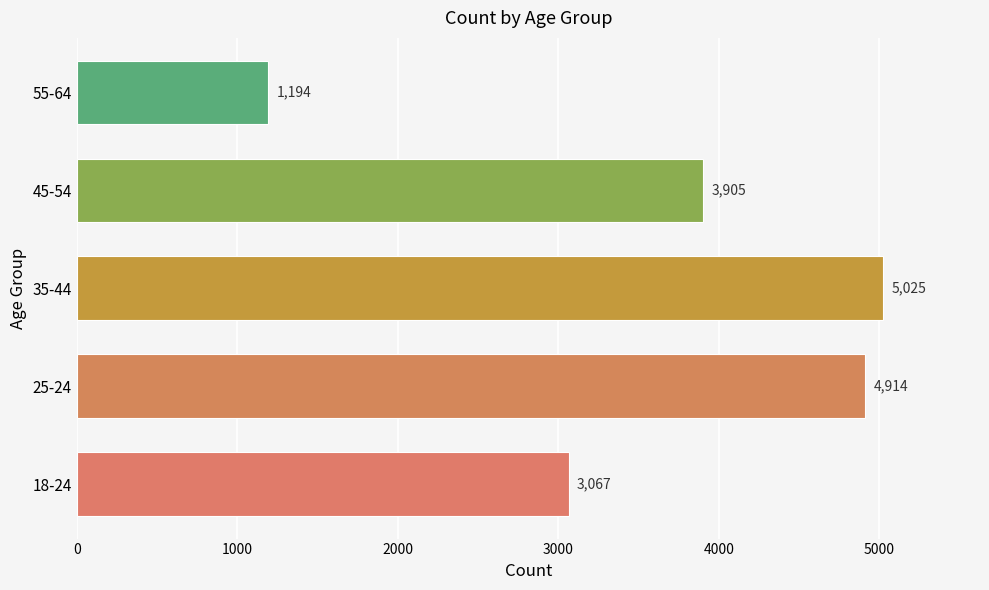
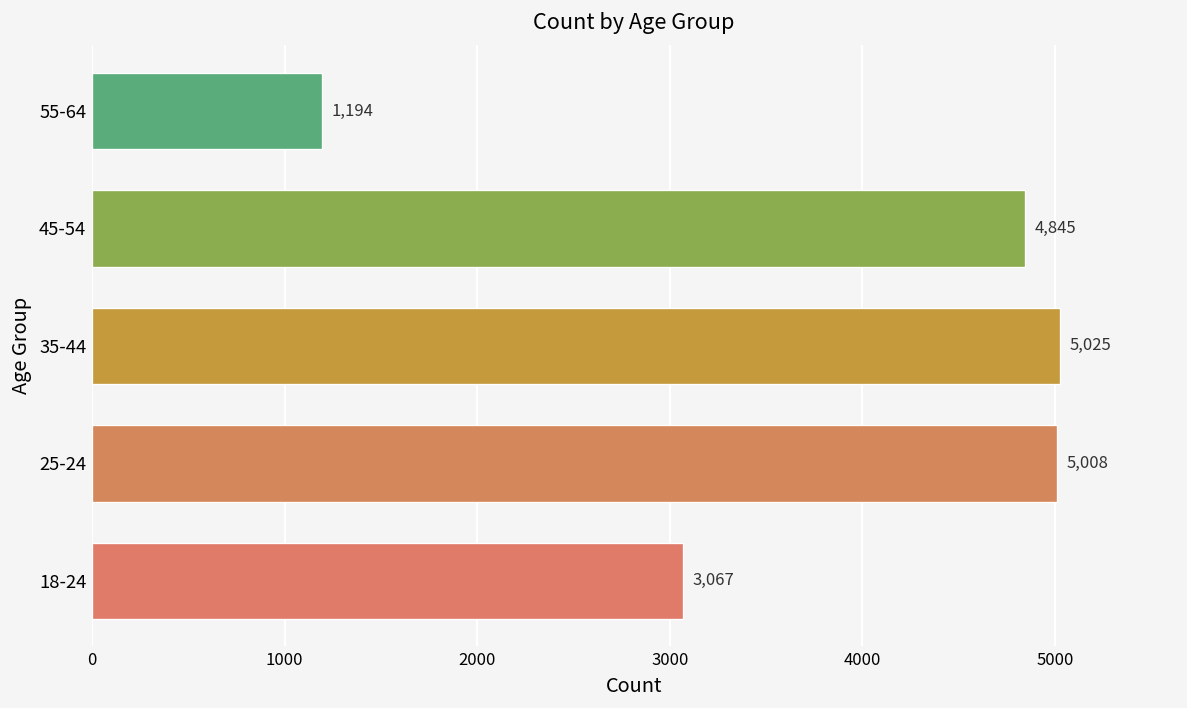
45-54: 3,905 -> 4,845
25-24: 4,914 -> 5,008
